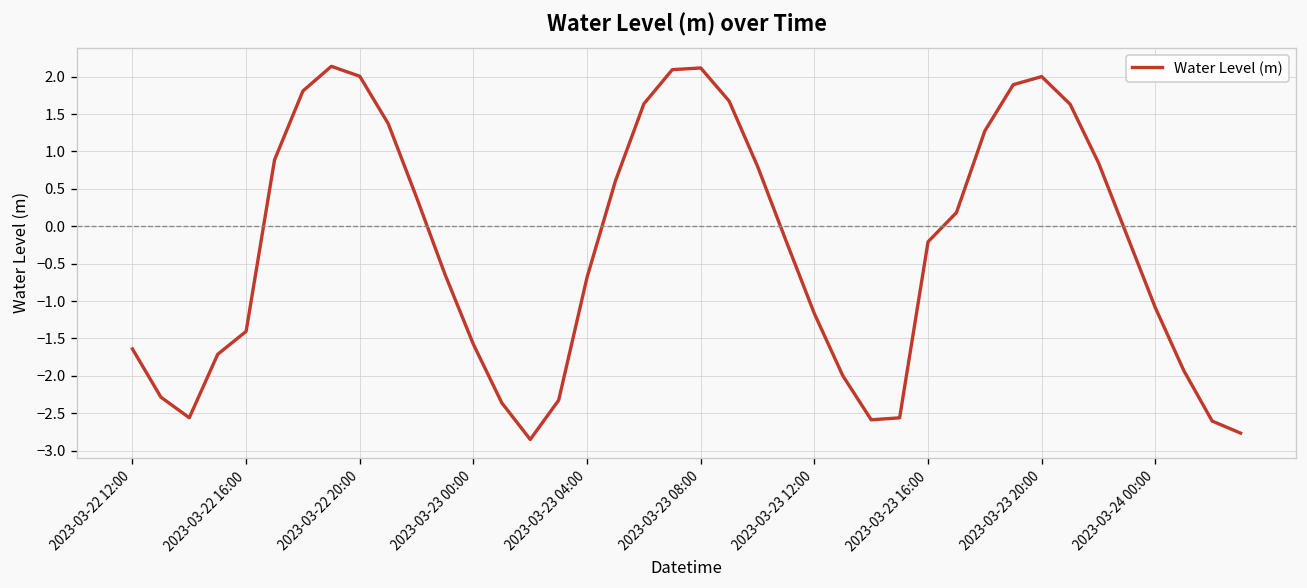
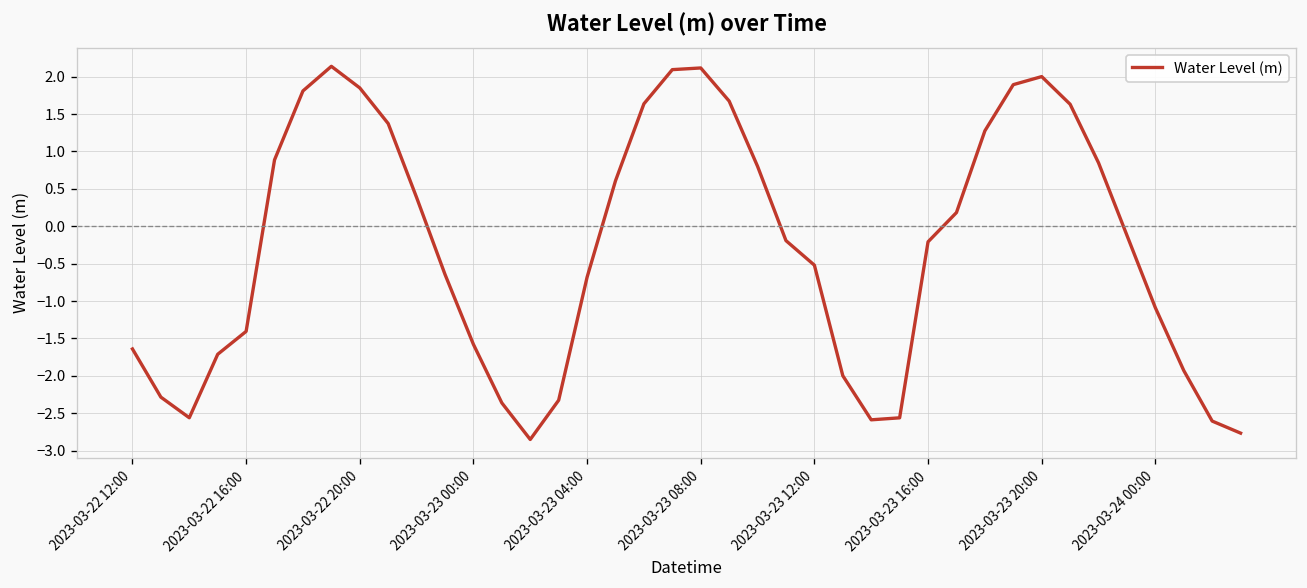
2023-03-22 20:00: 2.0 -> 1.8
2023-03-23 12:00: -1.2 -> -0.5
